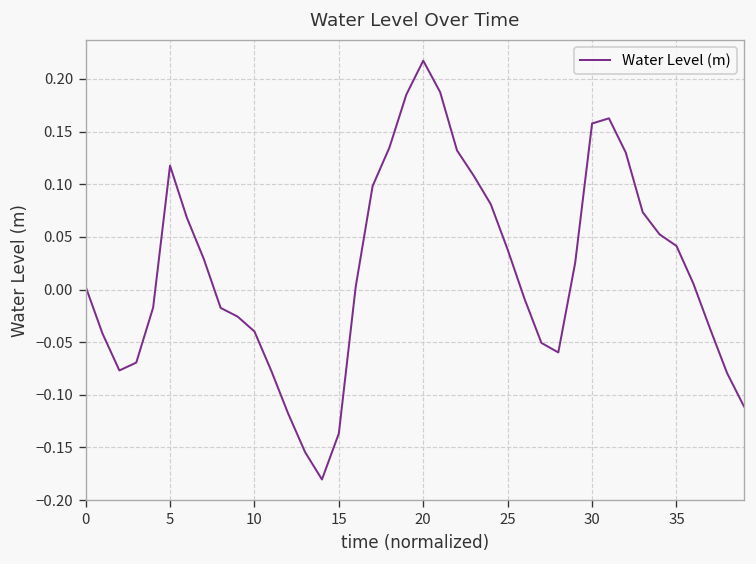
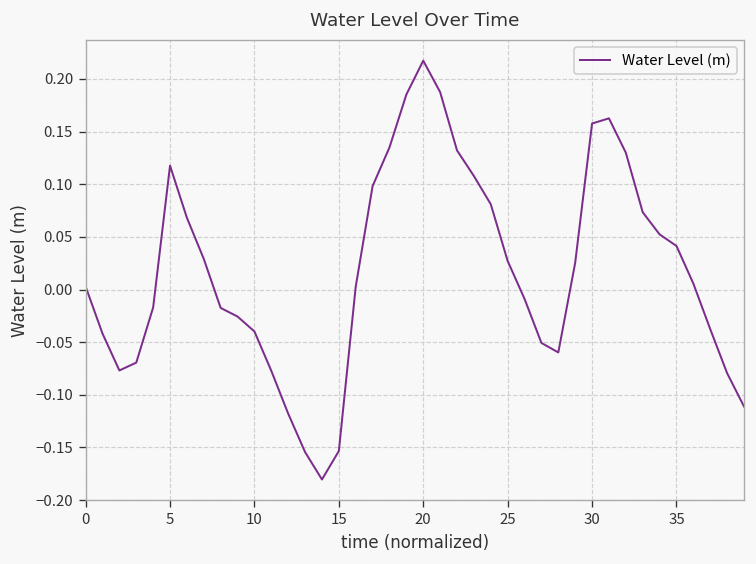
15: -0.14 -> -0.15
25: 0.04 -> 0.03
